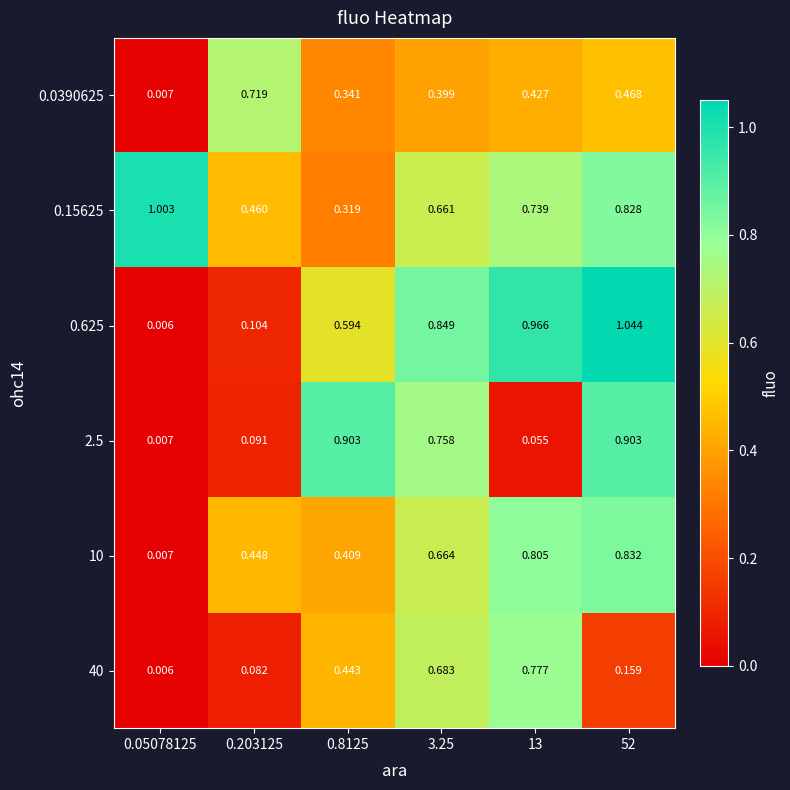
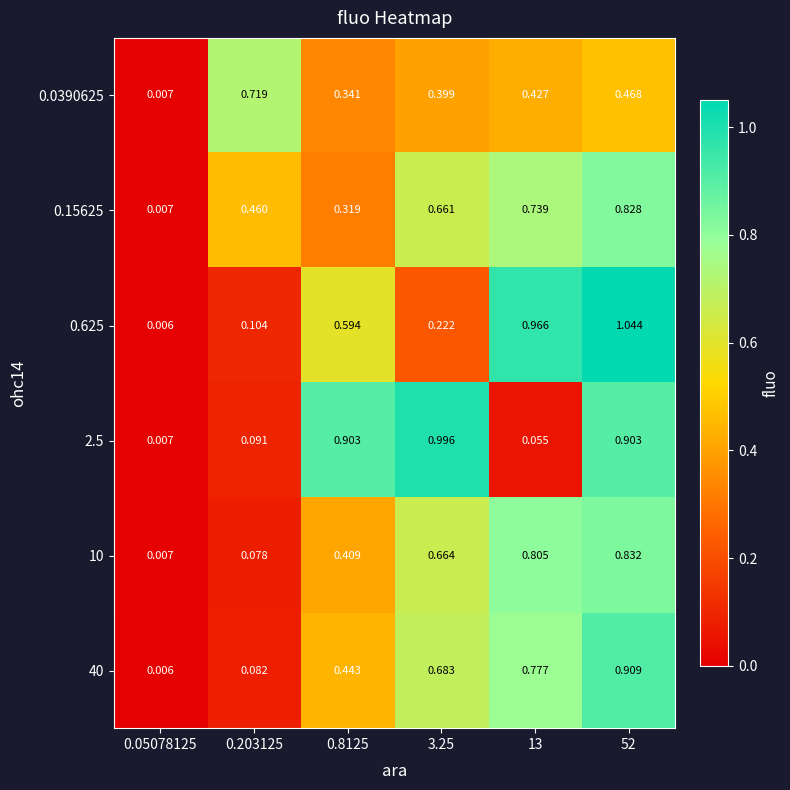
0.15625, 0.05078125: 1.003 -> 0.007
0.625, 3.25: 0.849 -> 0.222
2.5, 3.25: 0.758 -> 0.996
10, 0.203125: 0.448 -> 0.078
40, 52: 0.159 -> 0.909
